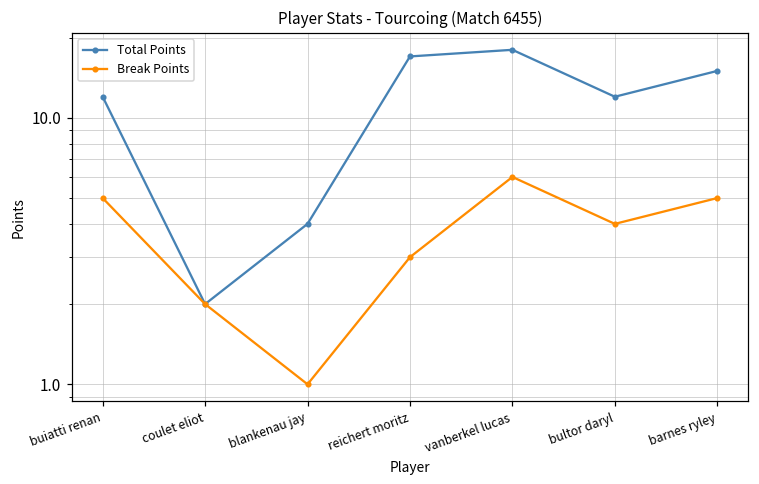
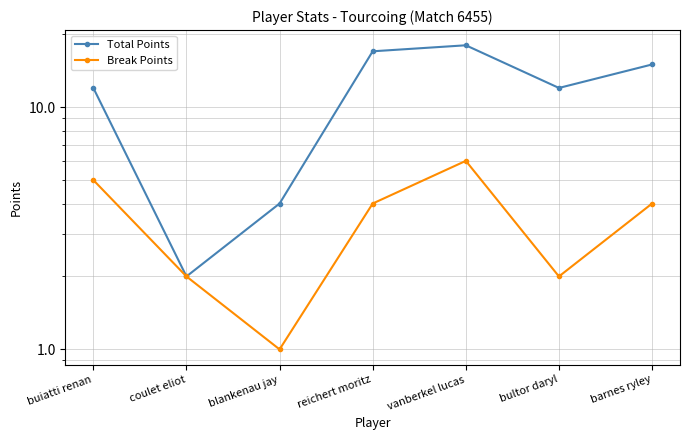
Break Points, reichert moritz: 3 -> 4
Break Points, bultor daryl: 4 -> 2
Break Points, barnes ryley: 5 -> 4
